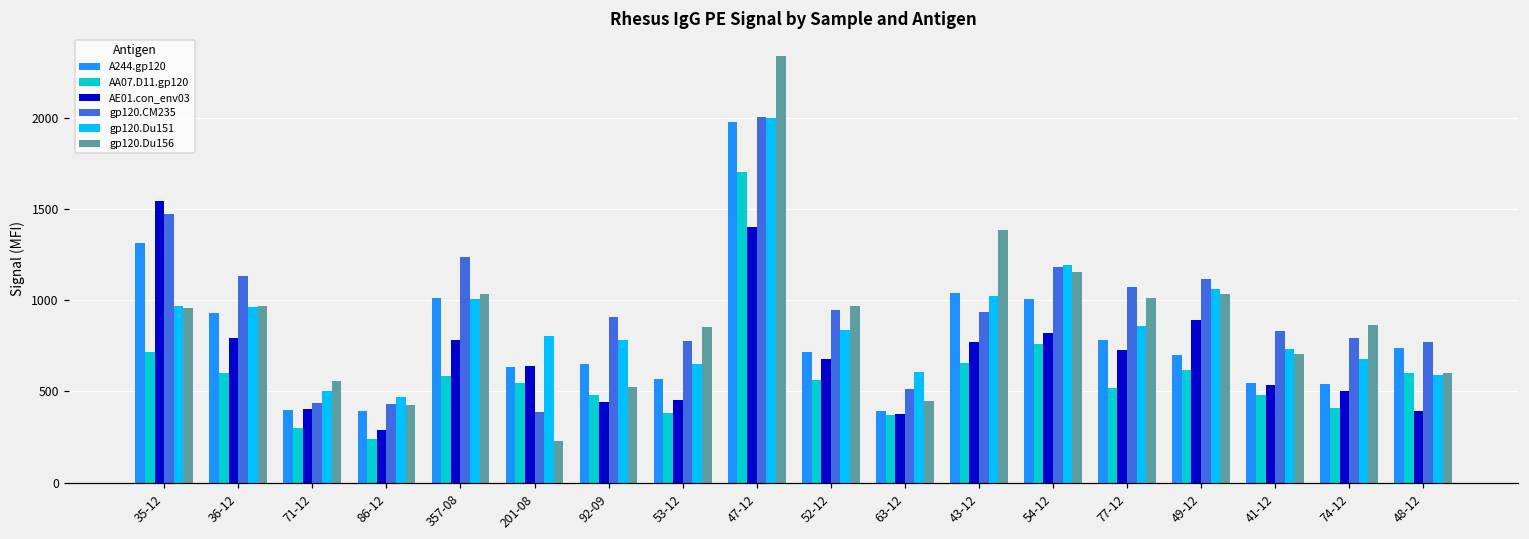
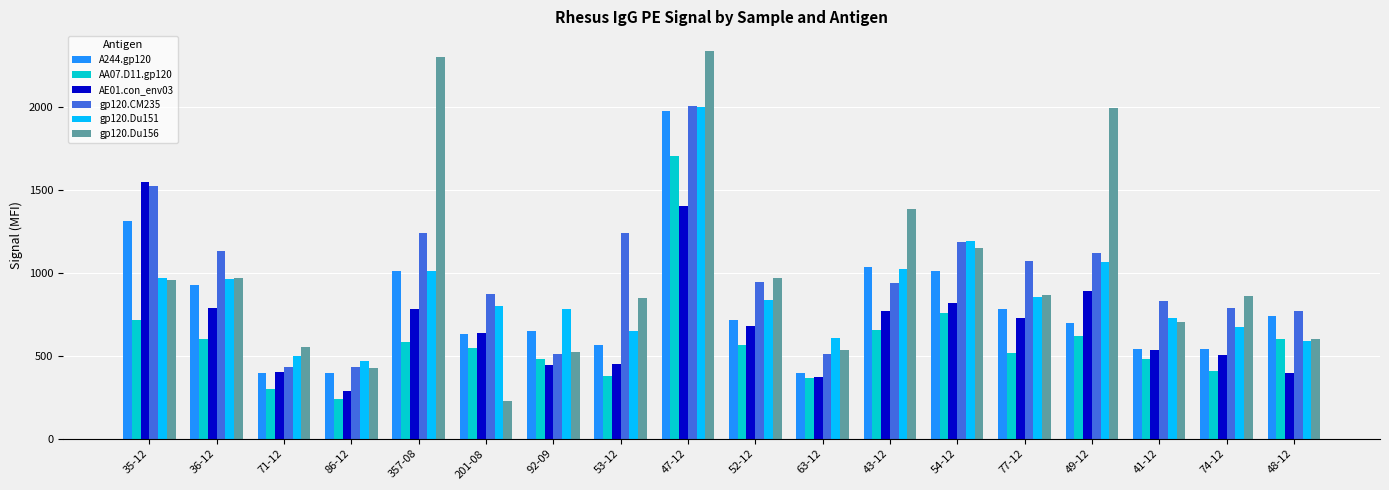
gp120.CM235, 35-12: 1470 -> 1530
gp120.Du156, 357-08: 1040 -> 2300
gp120.CM235, 201-08: 390 -> 880
gp120.CM235, 92-09: 910 -> 510
gp120.CM235, 53-12: 770 -> 1240
gp120.Du156, 63-12: 450 -> 540
gp120.Du156, 77-12: 1010 -> 870
gp120.Du156, 49-12: 1030 -> 1990
